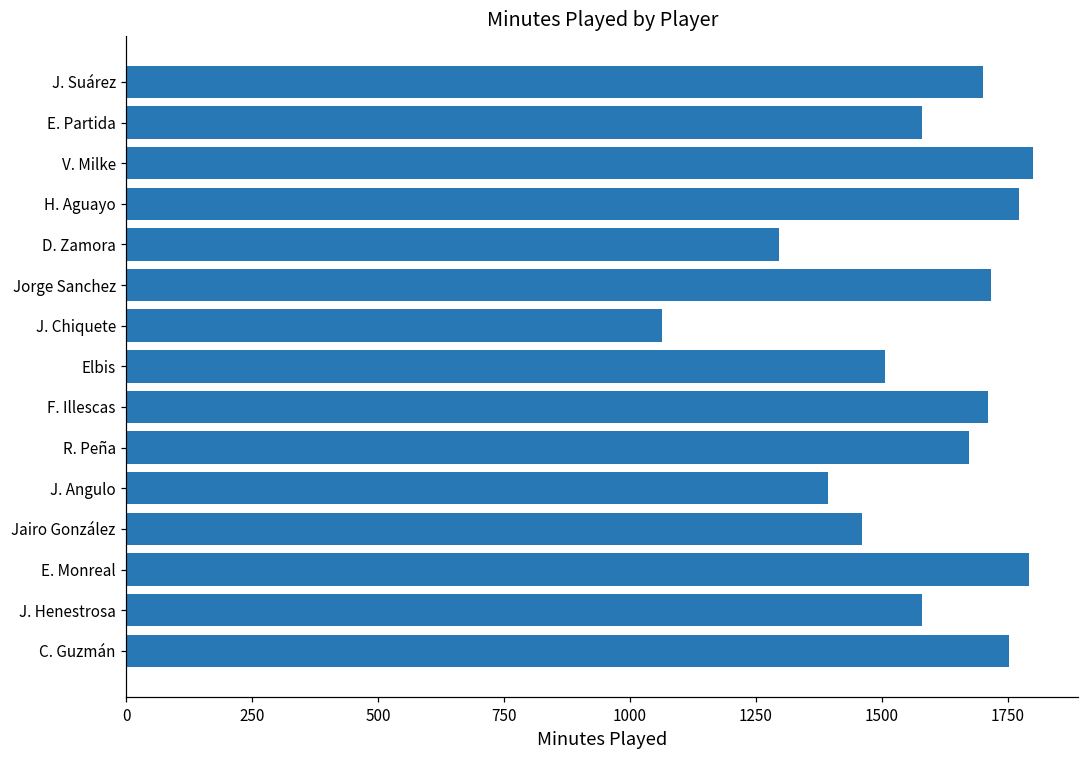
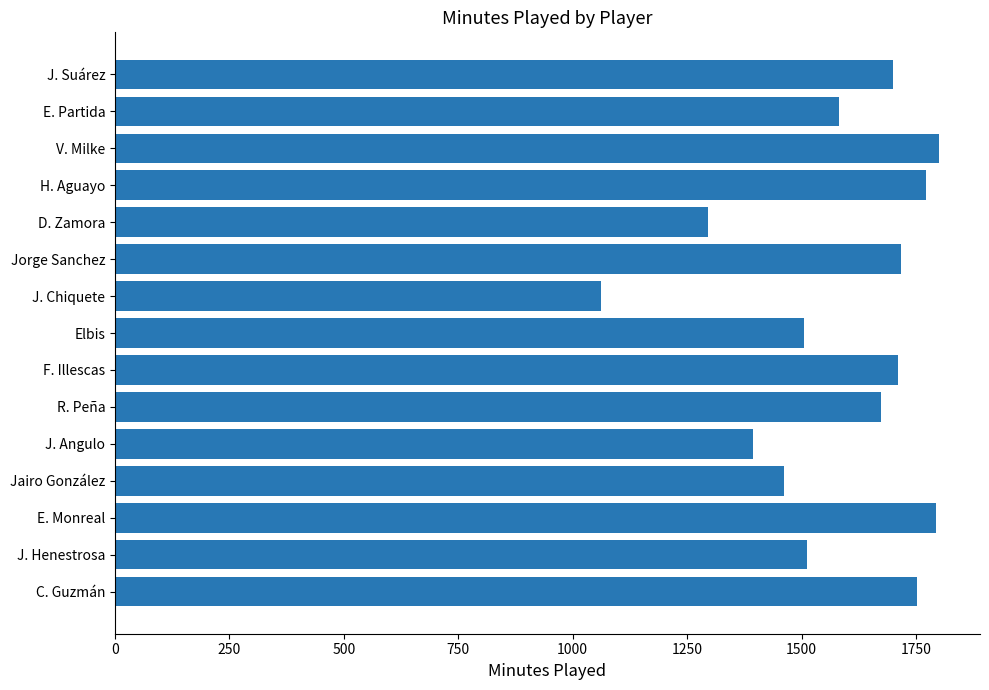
J. Henestrosa: 1580 -> 1510
